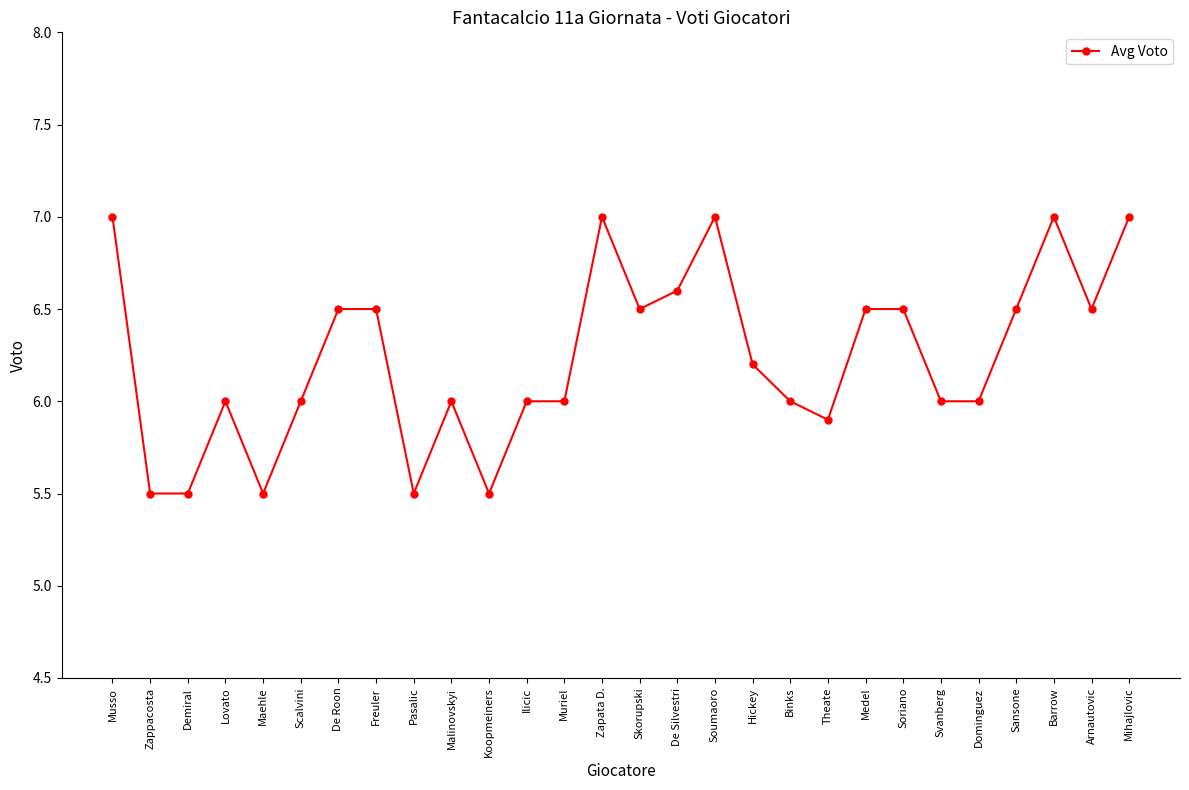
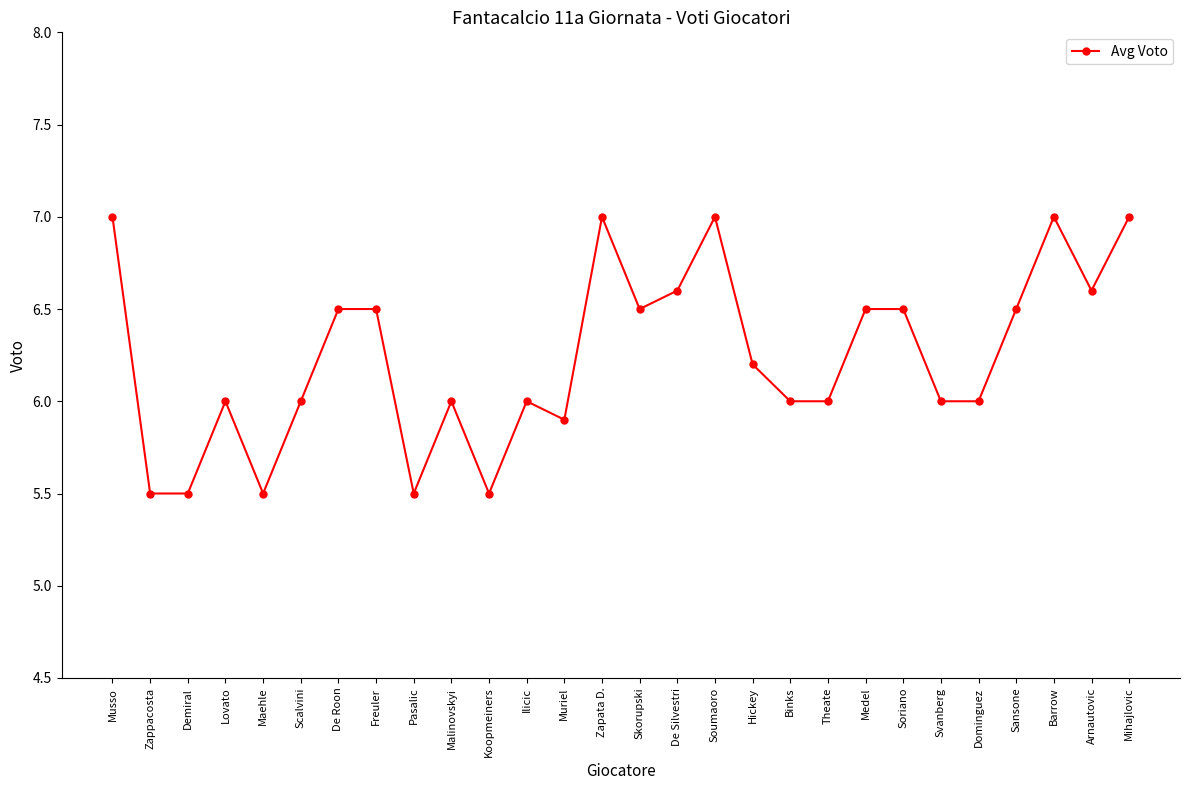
Muriel: 6.0 -> 5.9
Theate: 5.9 -> 6.0
Arnautovic: 6.5 -> 6.6
